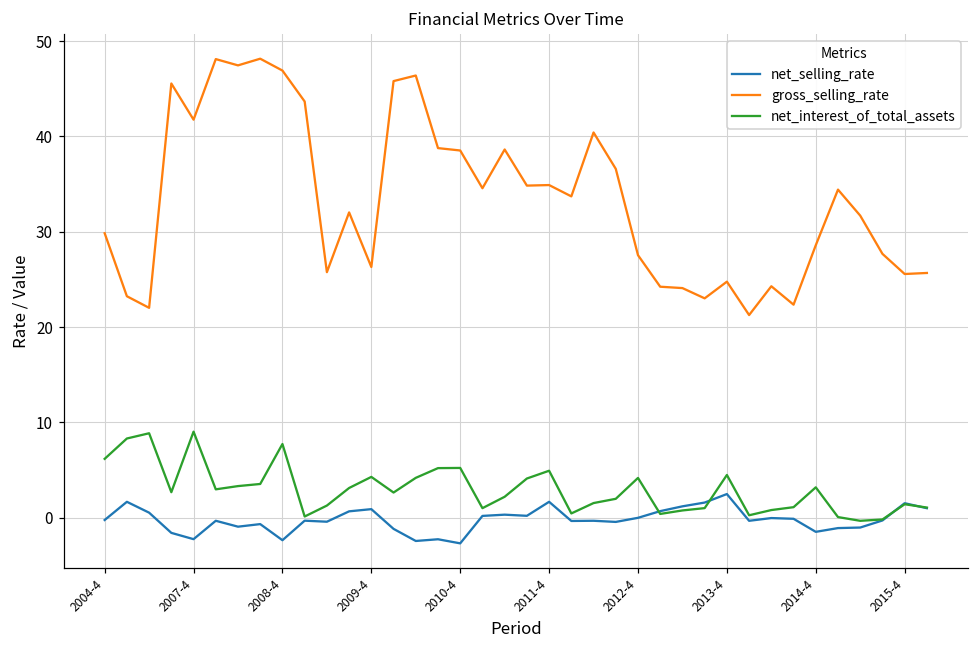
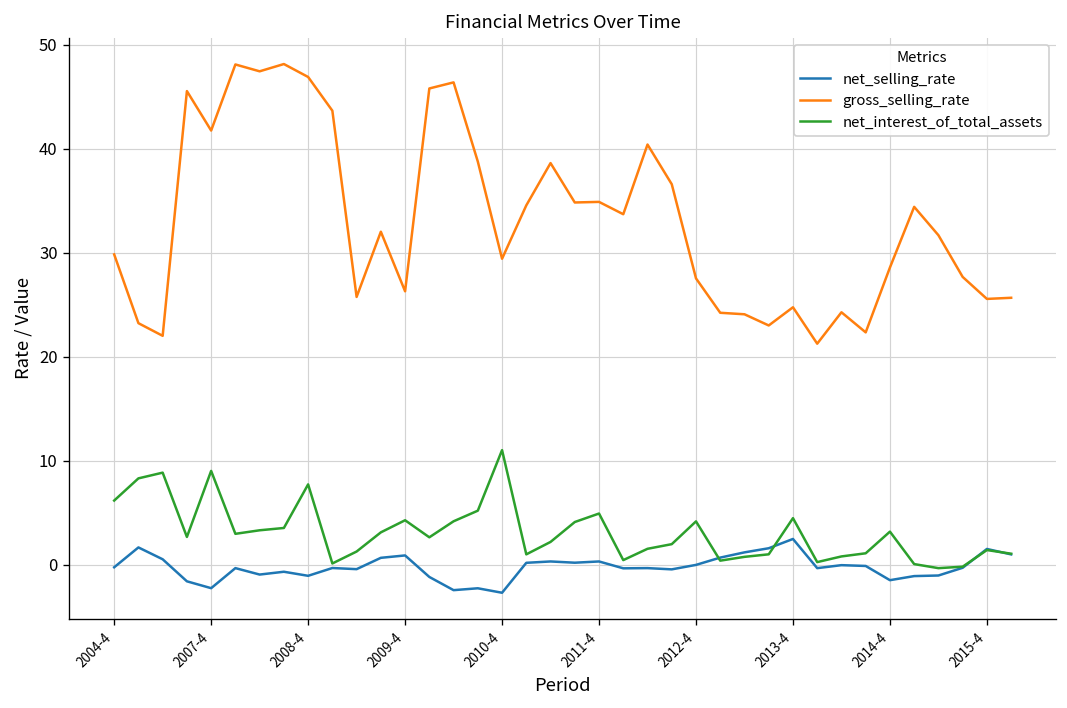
net_selling_rate, 2008-4: -2 -> -1
gross_selling_rate, 2010-4: 39 -> 29
net_interest_of_total_assets, 2010-4: 5 -> 11
net_selling_rate, 2011-4: 2 -> 0
